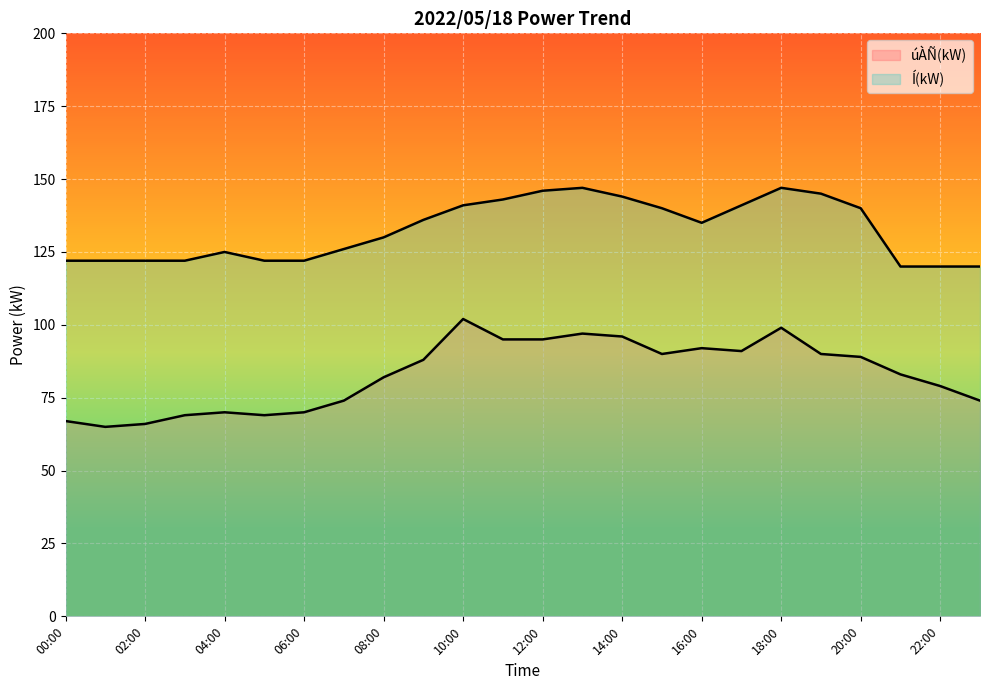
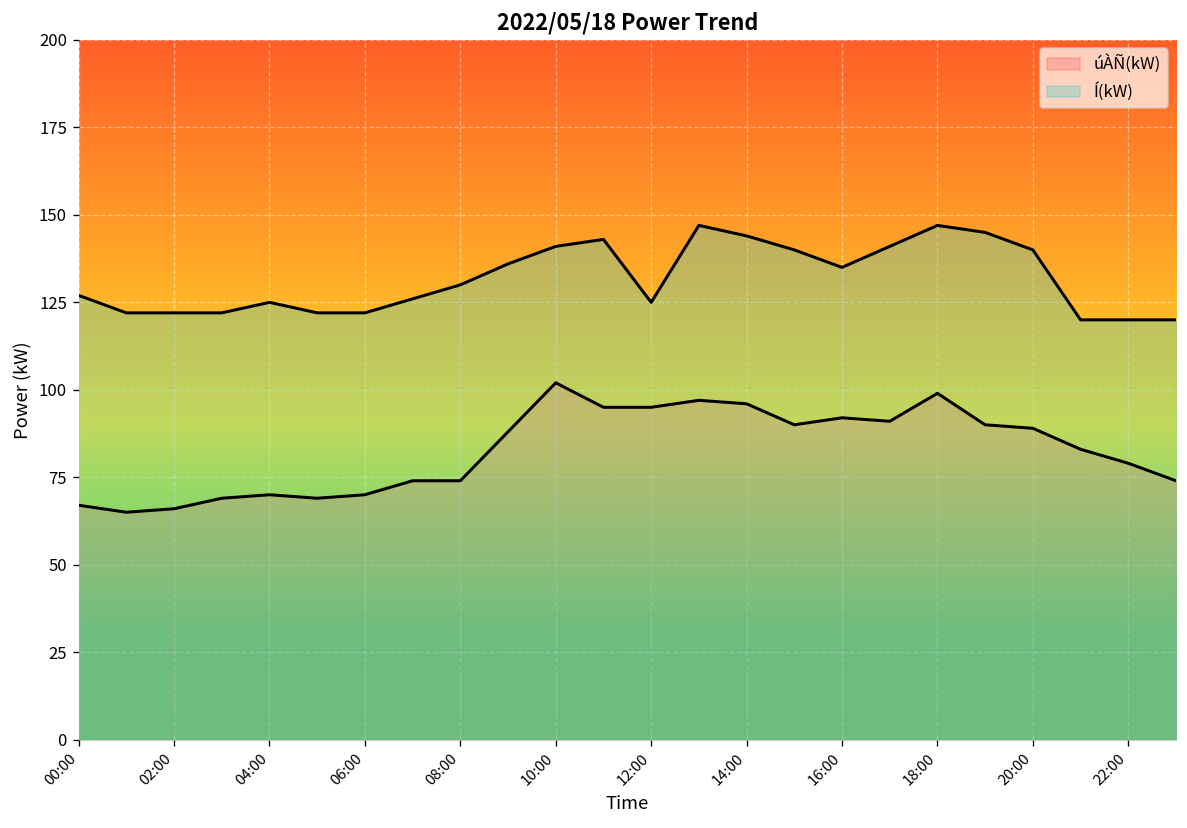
Í(kW), 00:00: 122 -> 127
úÀÑ(kW), 08:00: 82 -> 74
Í(kW), 12:00: 146 -> 125
